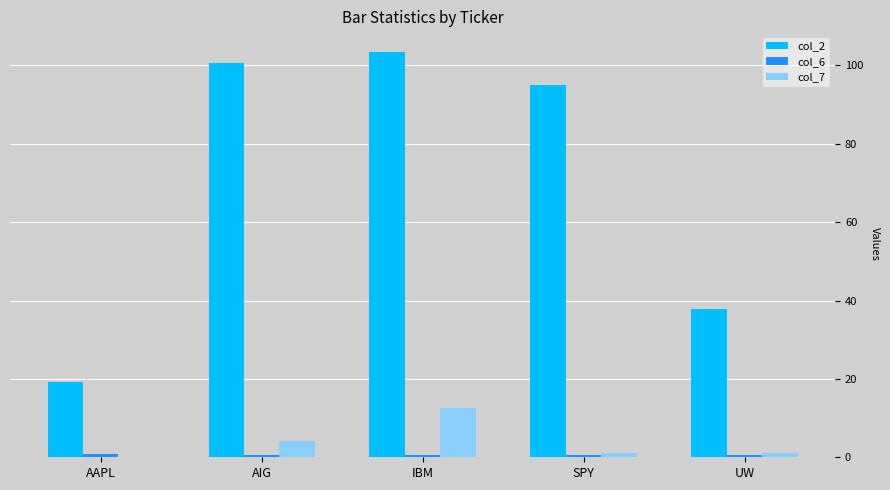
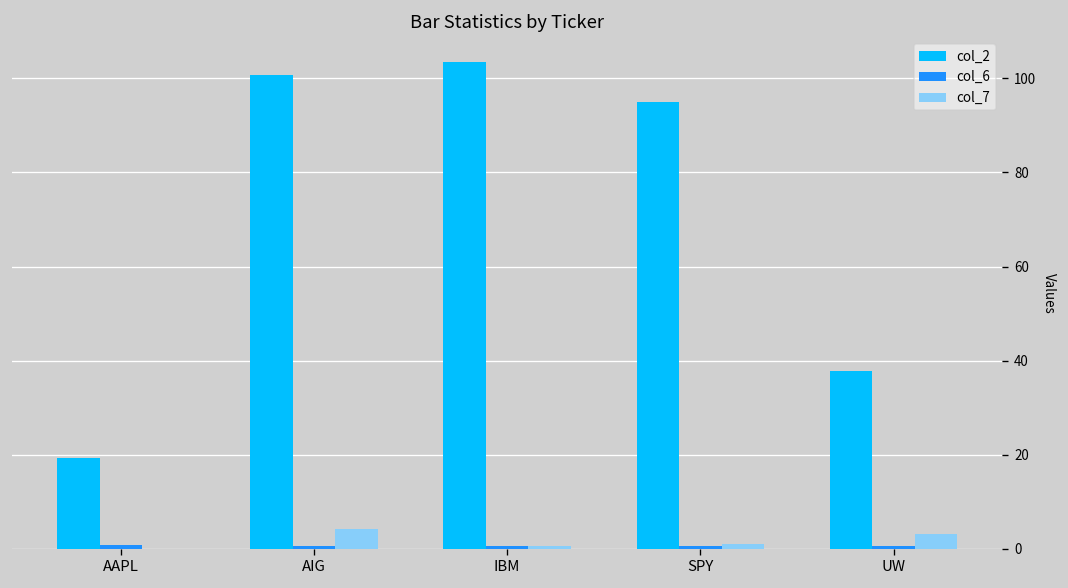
col_7, IBM: 13 -> 1
col_7, UW: 1 -> 3
